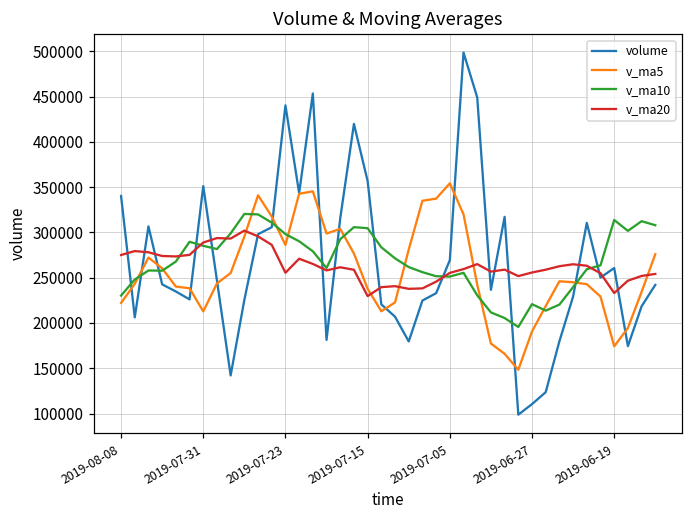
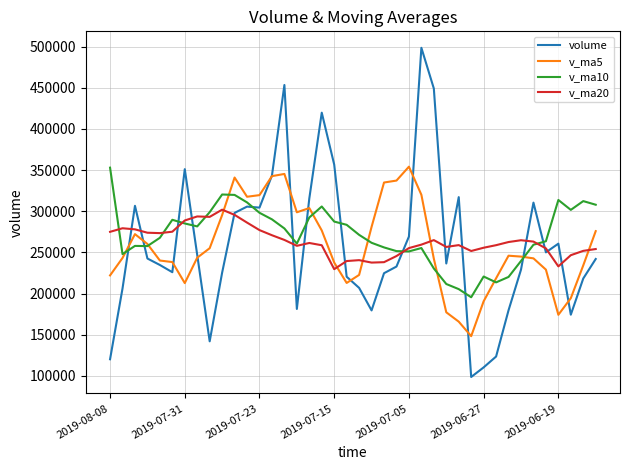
volume, 2019-08-08: 340000 -> 120000
v_ma10, 2019-08-08: 230000 -> 350000
volume, 2019-07-23: 440000 -> 300000
v_ma5, 2019-07-23: 290000 -> 320000
v_ma20, 2019-07-23: 260000 -> 280000
v_ma10, 2019-07-15: 300000 -> 290000
